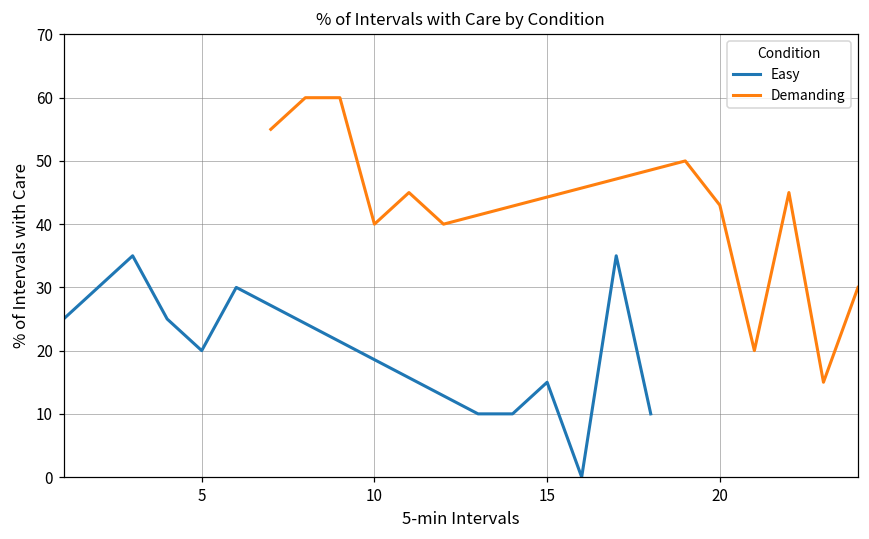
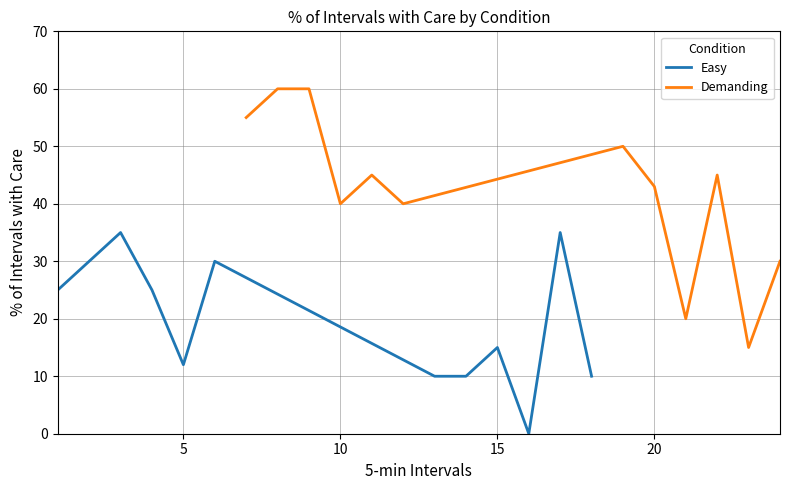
Easy, 5: 20 -> 12
